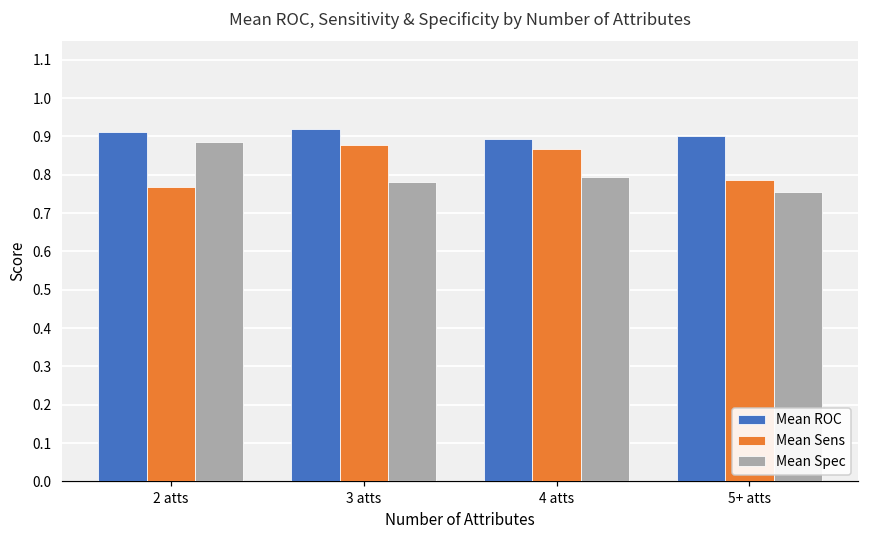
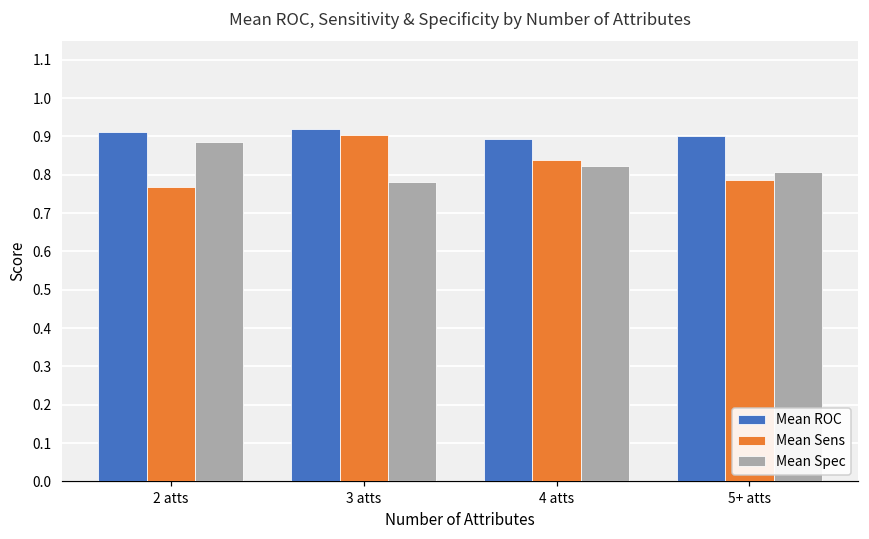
Mean Sens, 3 atts: 0.88 -> 0.90
Mean Sens, 4 atts: 0.87 -> 0.84
Mean Spec, 4 atts: 0.79 -> 0.82
Mean Spec, 5+ atts: 0.76 -> 0.81
